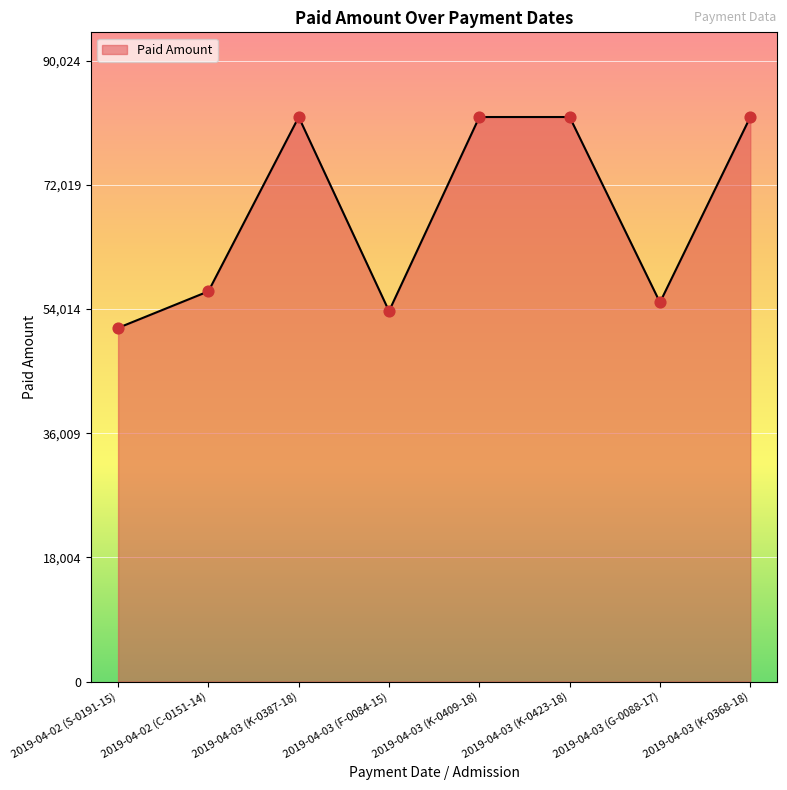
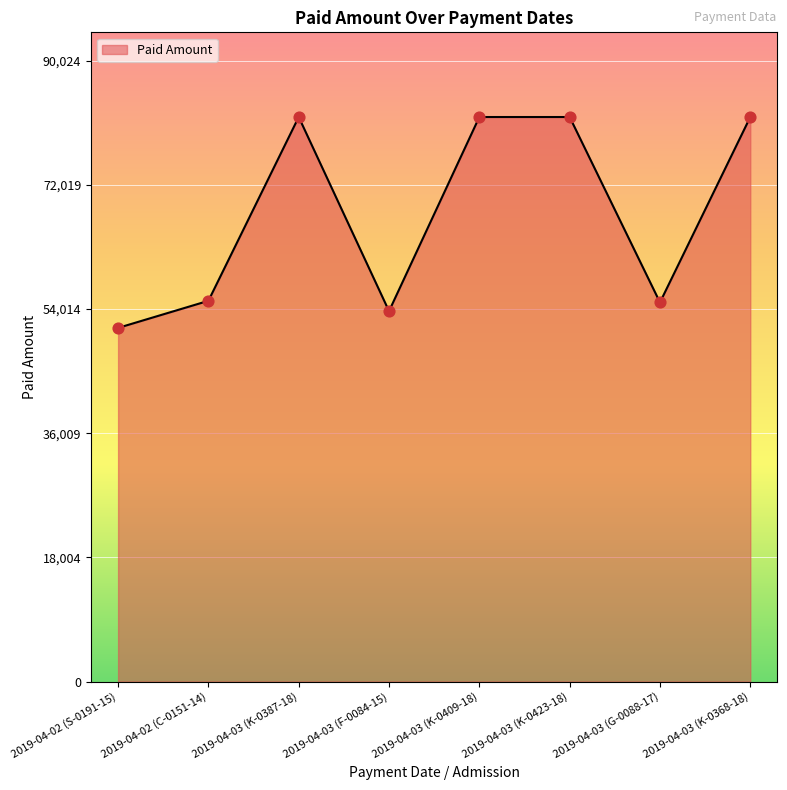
2019-04-02 (C-0151-14): 57,000 -> 55,000
